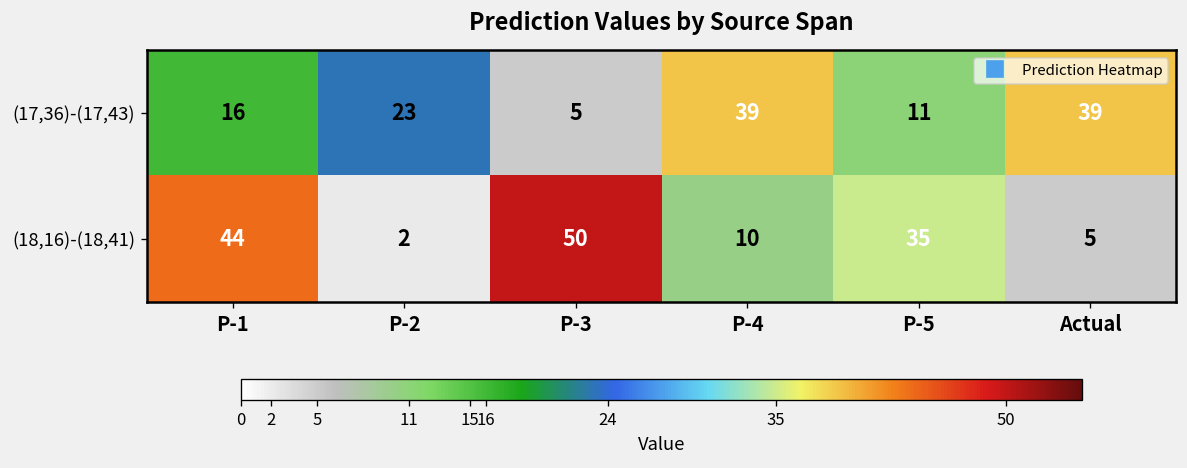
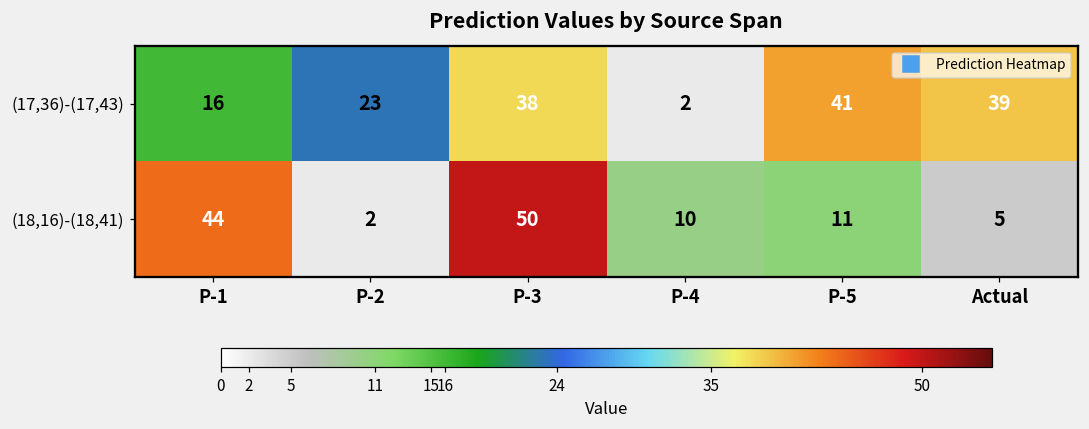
(17,36)-(17,43), P-3: 5 -> 38
(17,36)-(17,43), P-4: 39 -> 2
(17,36)-(17,43), P-5: 11 -> 41
(18,16)-(18,41), P-5: 35 -> 11
